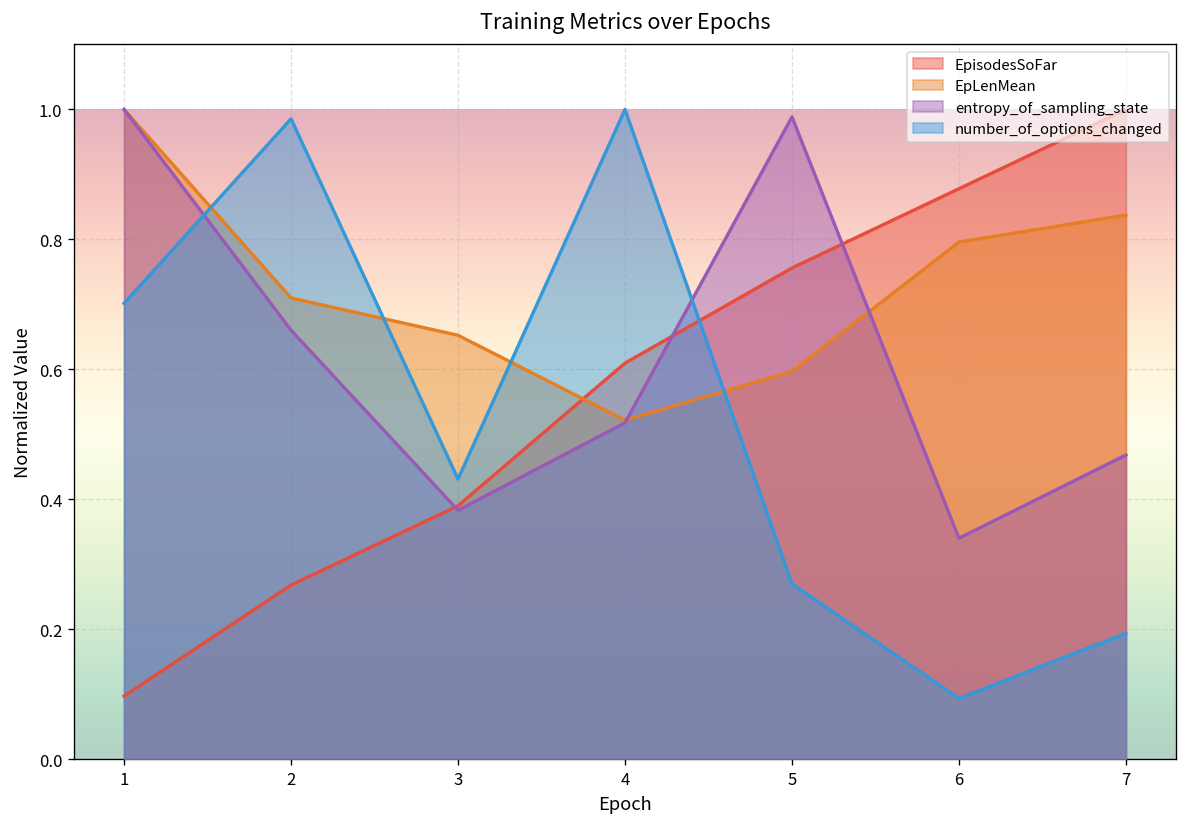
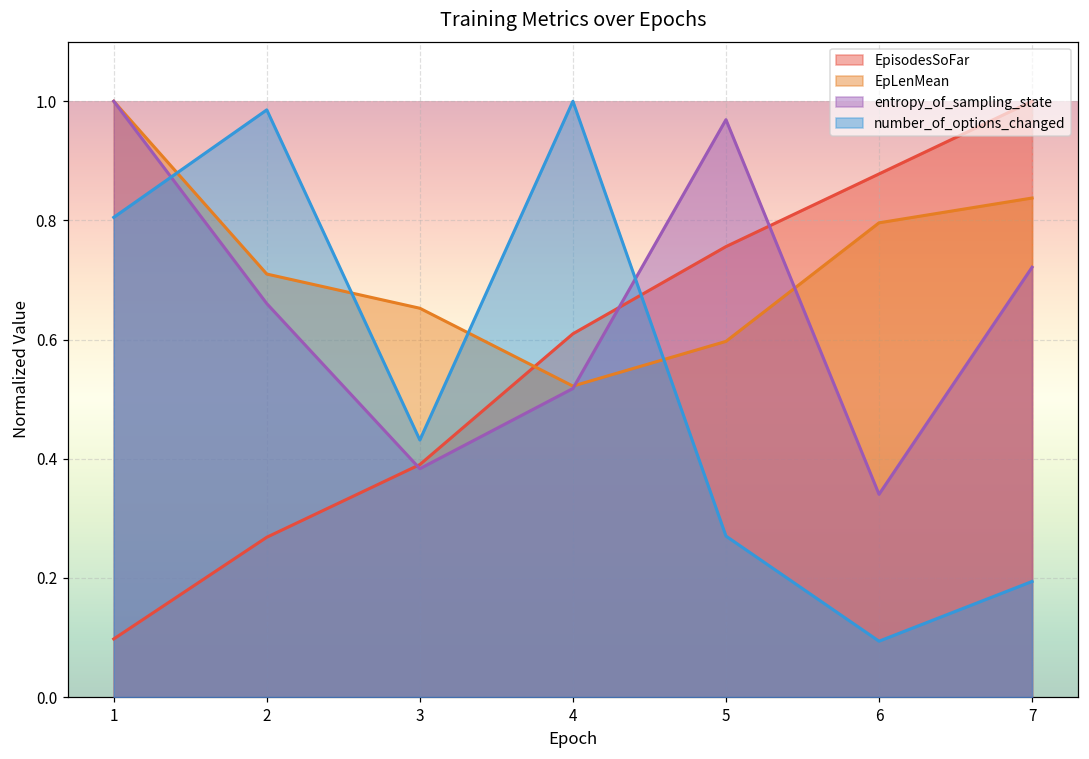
number_of_options_changed, 1: 0.70 -> 0.81
entropy_of_sampling_state, 5: 0.99 -> 0.97
entropy_of_sampling_state, 7: 0.47 -> 0.72
